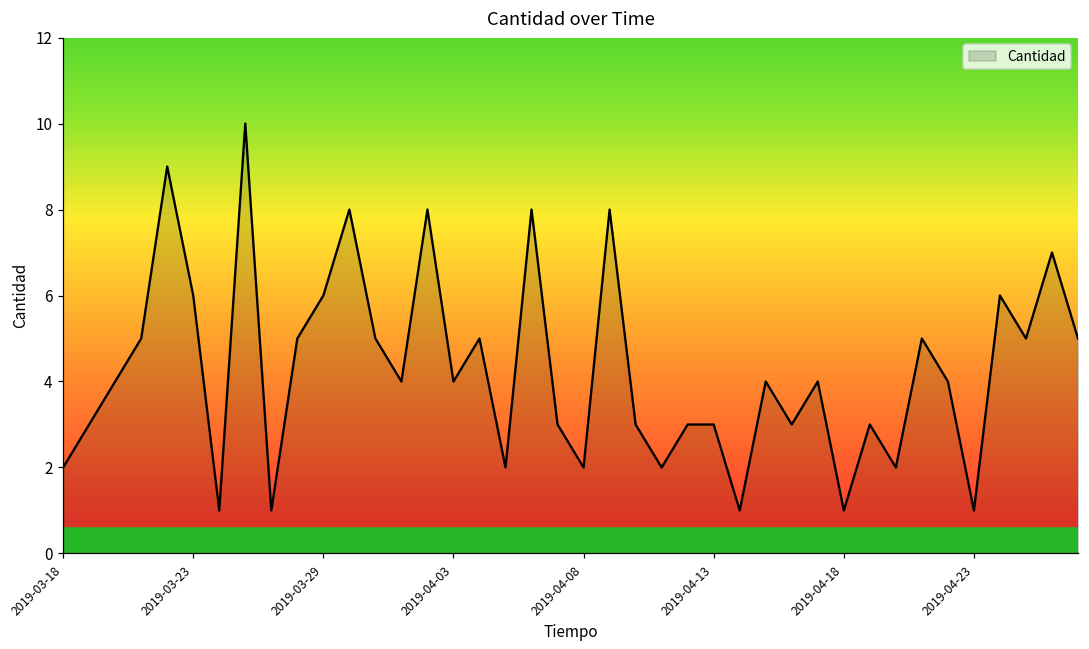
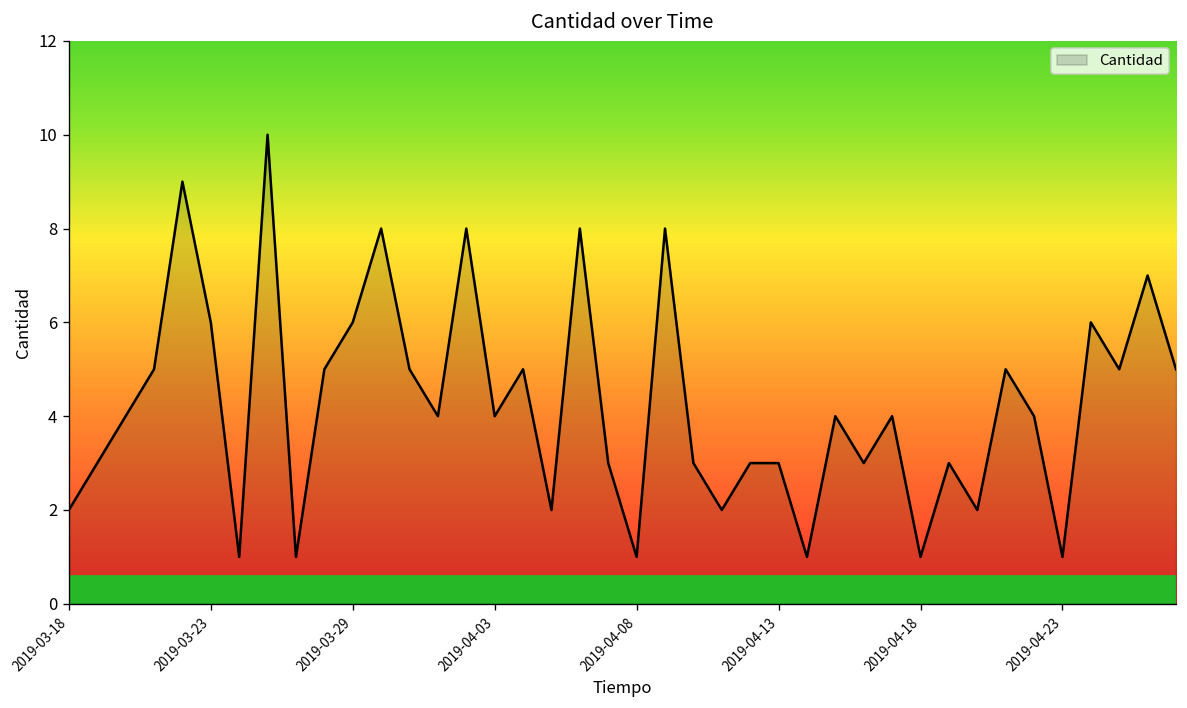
2019-04-08: 2 -> 1
